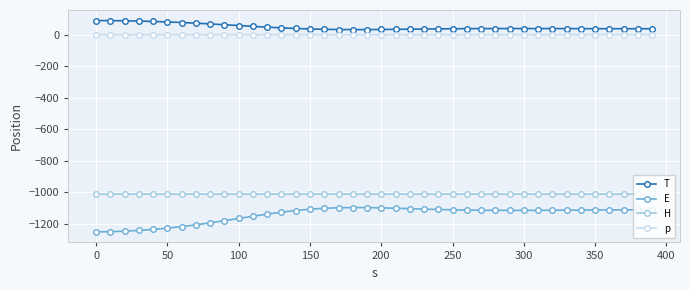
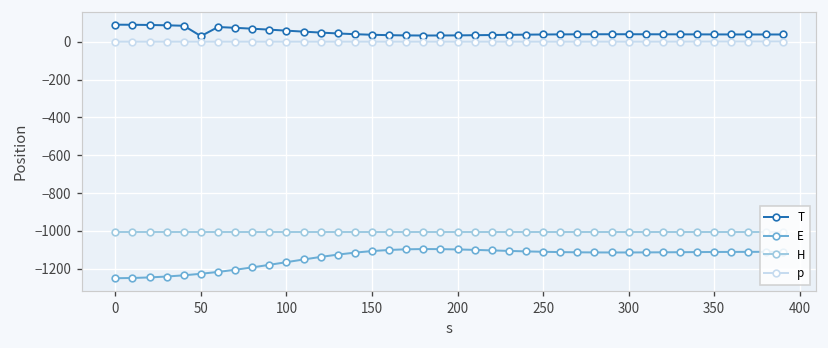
T, 50: 80 -> 30
